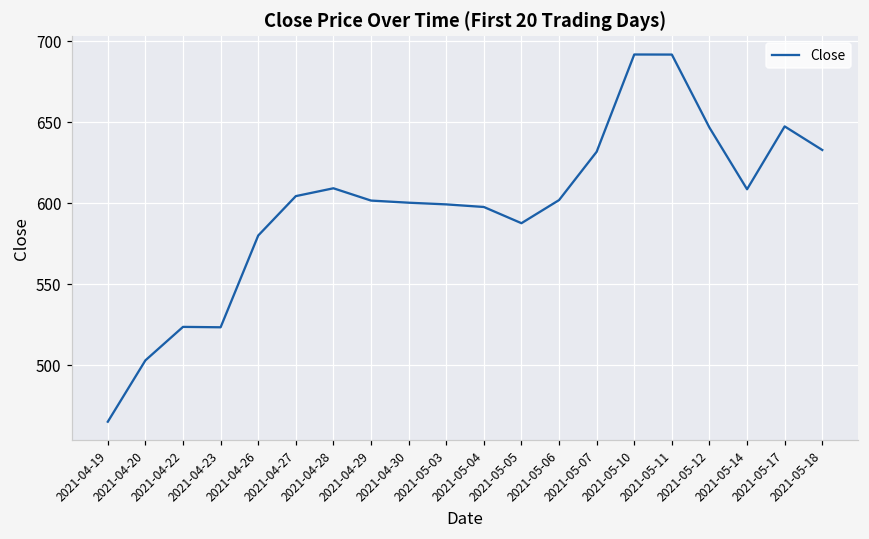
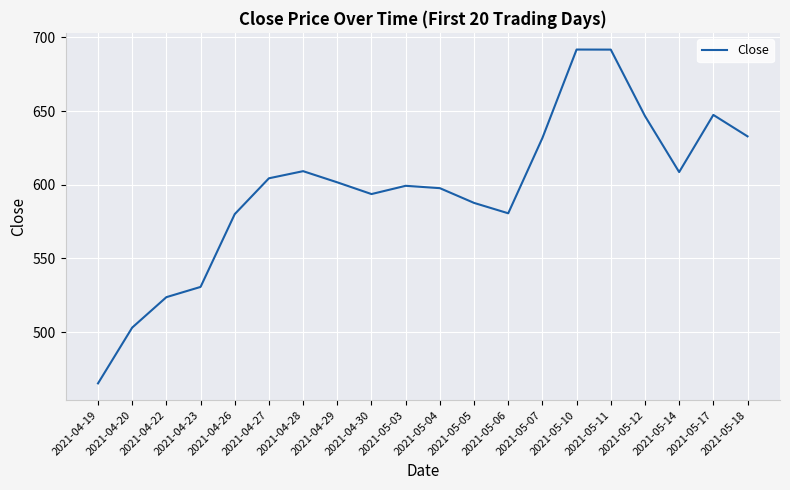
2021-04-23: 523 -> 531
2021-04-30: 600 -> 594
2021-05-06: 602 -> 581
